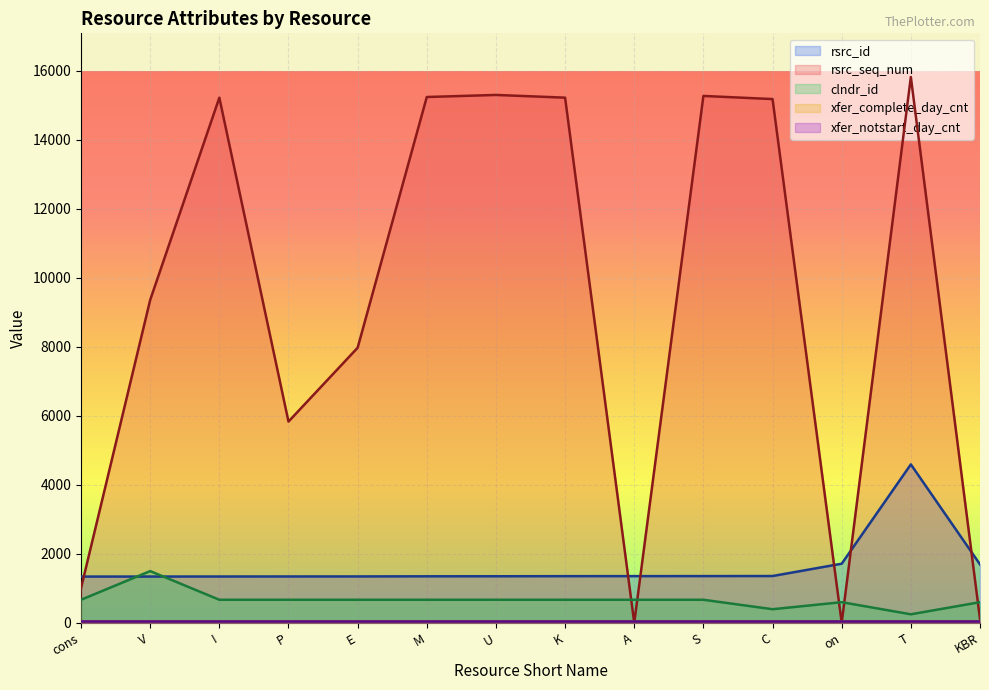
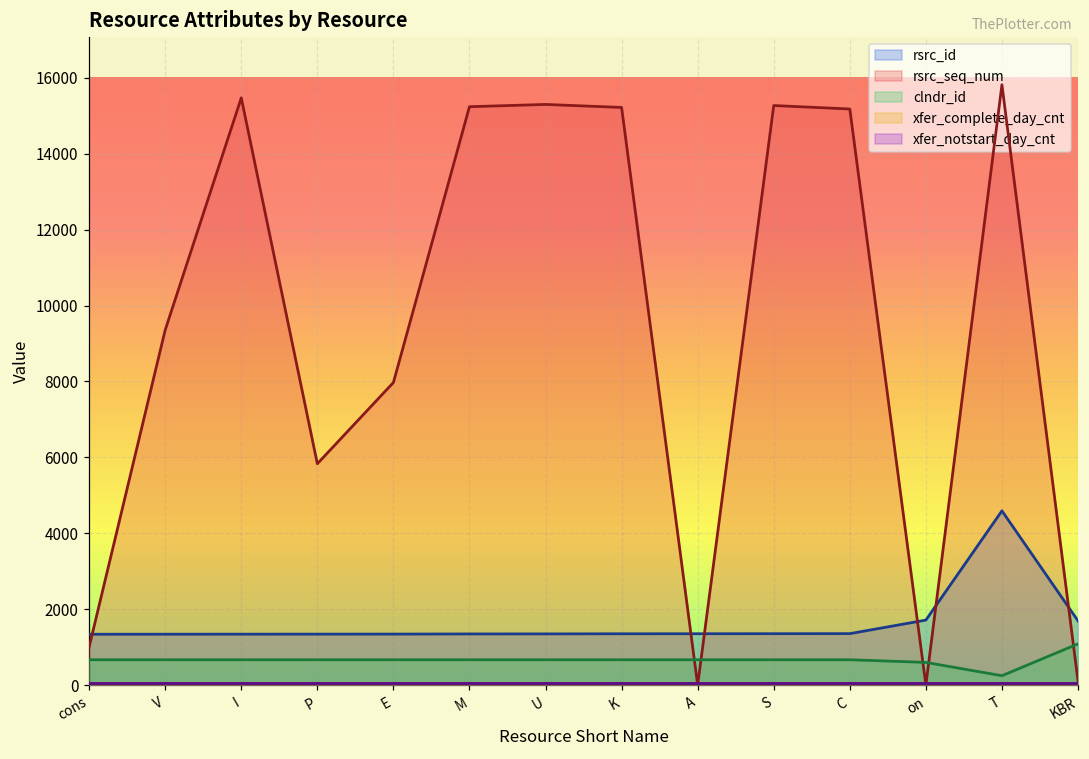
clndr_id, V: 1500 -> 700
rsrc_seq_num, I: 15200 -> 15500
clndr_id, C: 400 -> 700
clndr_id, KBR: 600 -> 1100
